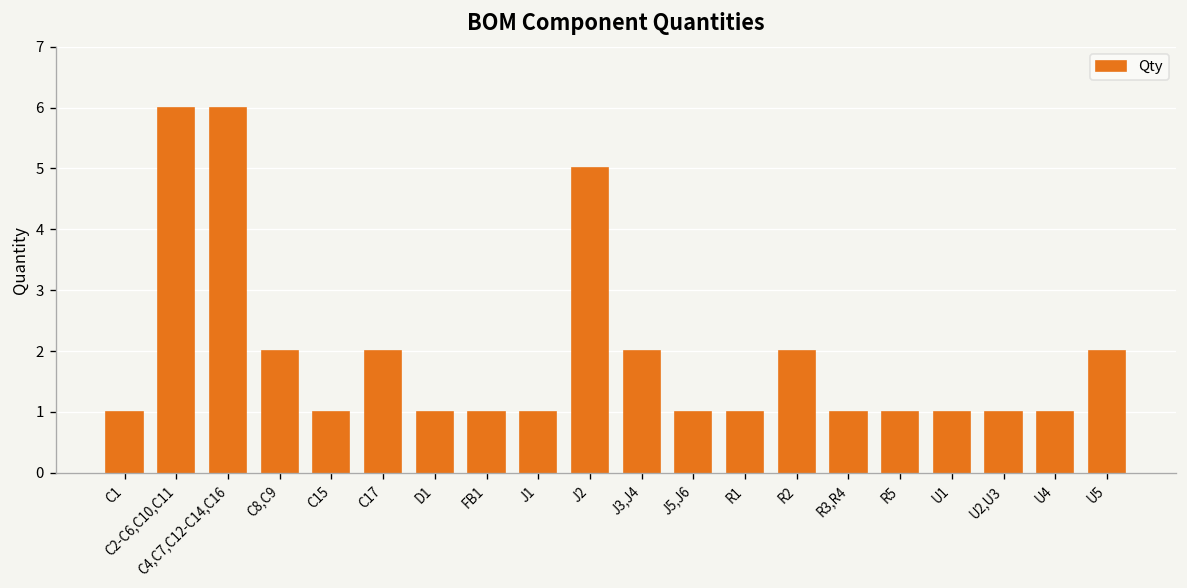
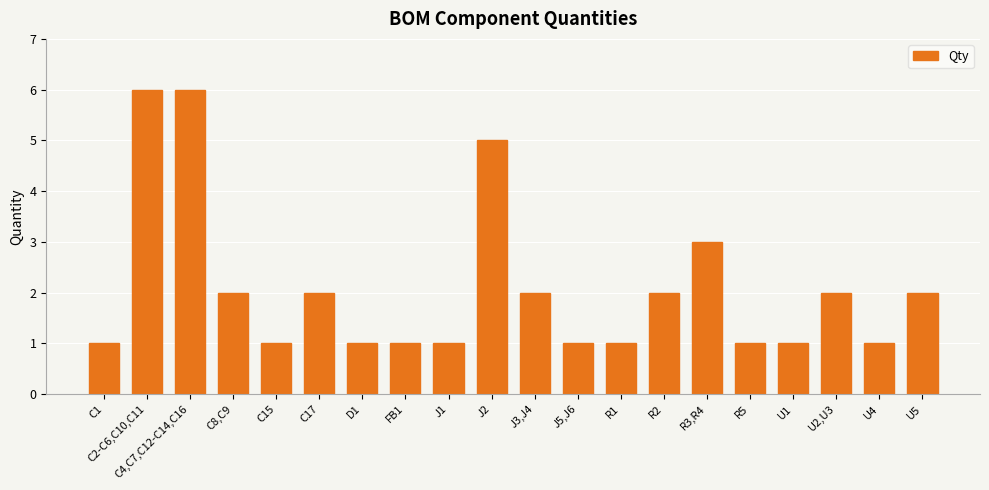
R3,R4: 1 -> 3
U2,U3: 1 -> 2
